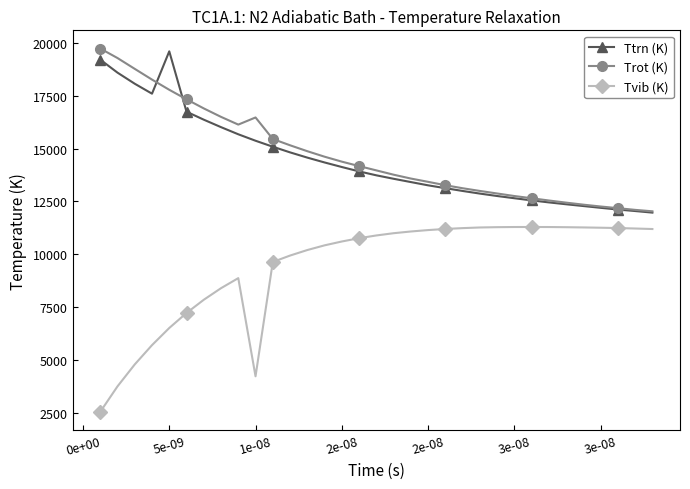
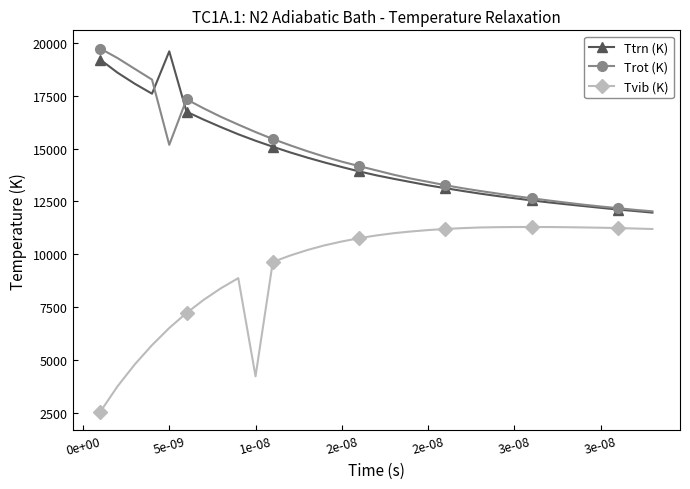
Trot (K), 5e-09: 17800 -> 15200
Trot (K), 1e-08: 16500 -> 15800
